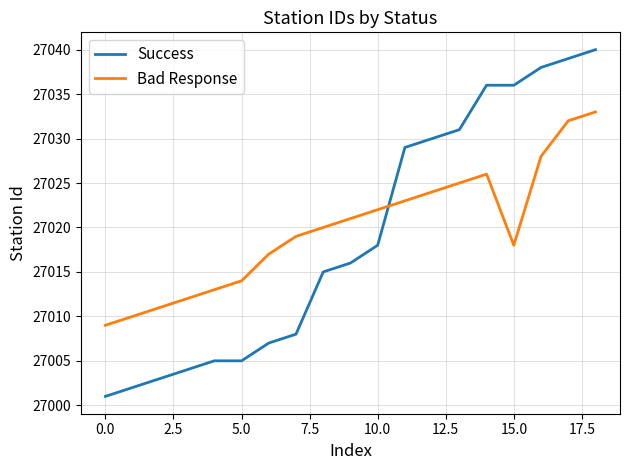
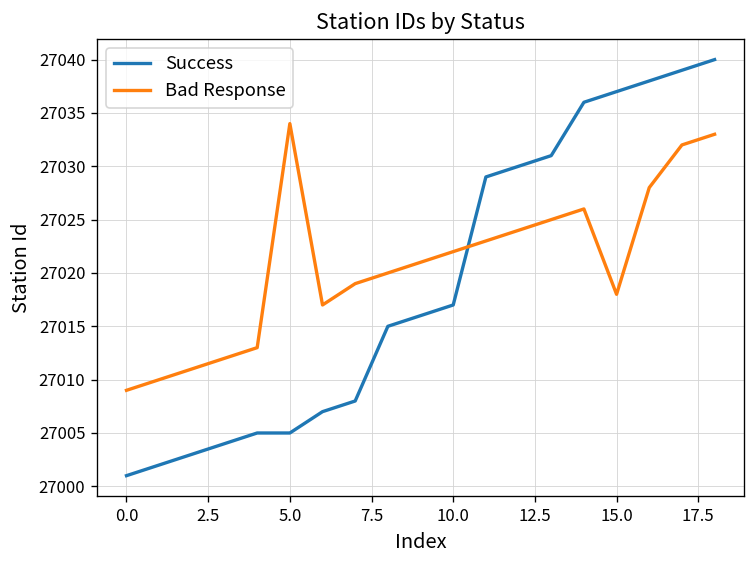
Bad Response, 5.0: 27014 -> 27034
Success, 10.0: 27018 -> 27017
Success, 15.0: 27036 -> 27037
